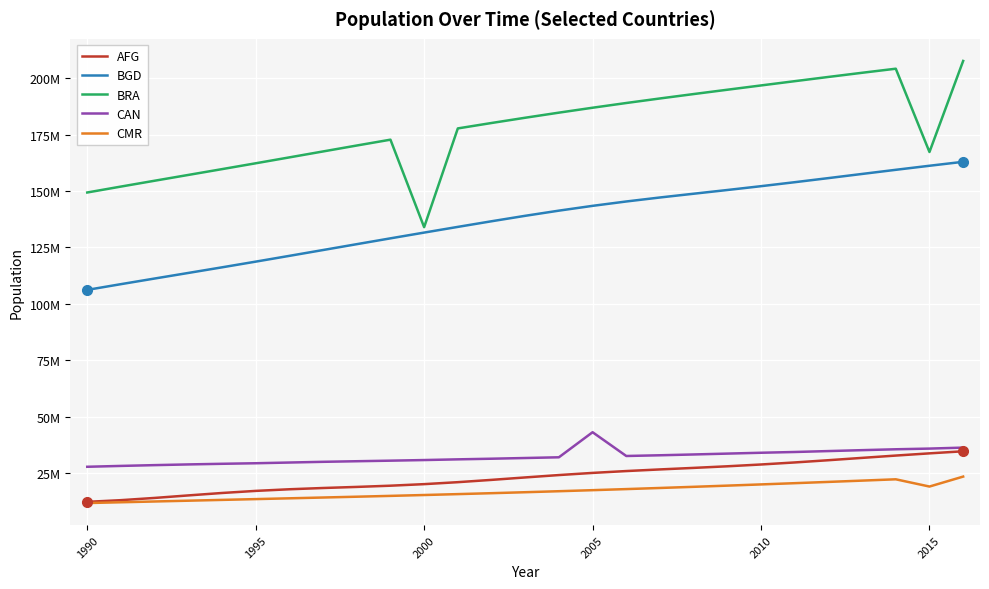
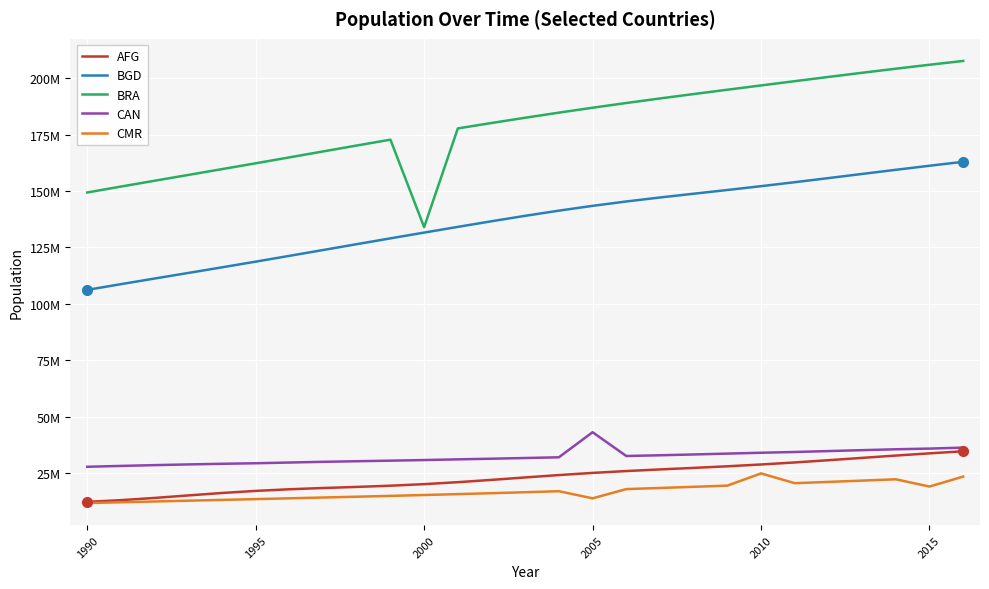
CMR, 2005: 17000000 -> 14000000
CMR, 2010: 20000000 -> 25000000
BRA, 2015: 167000000 -> 206000000
